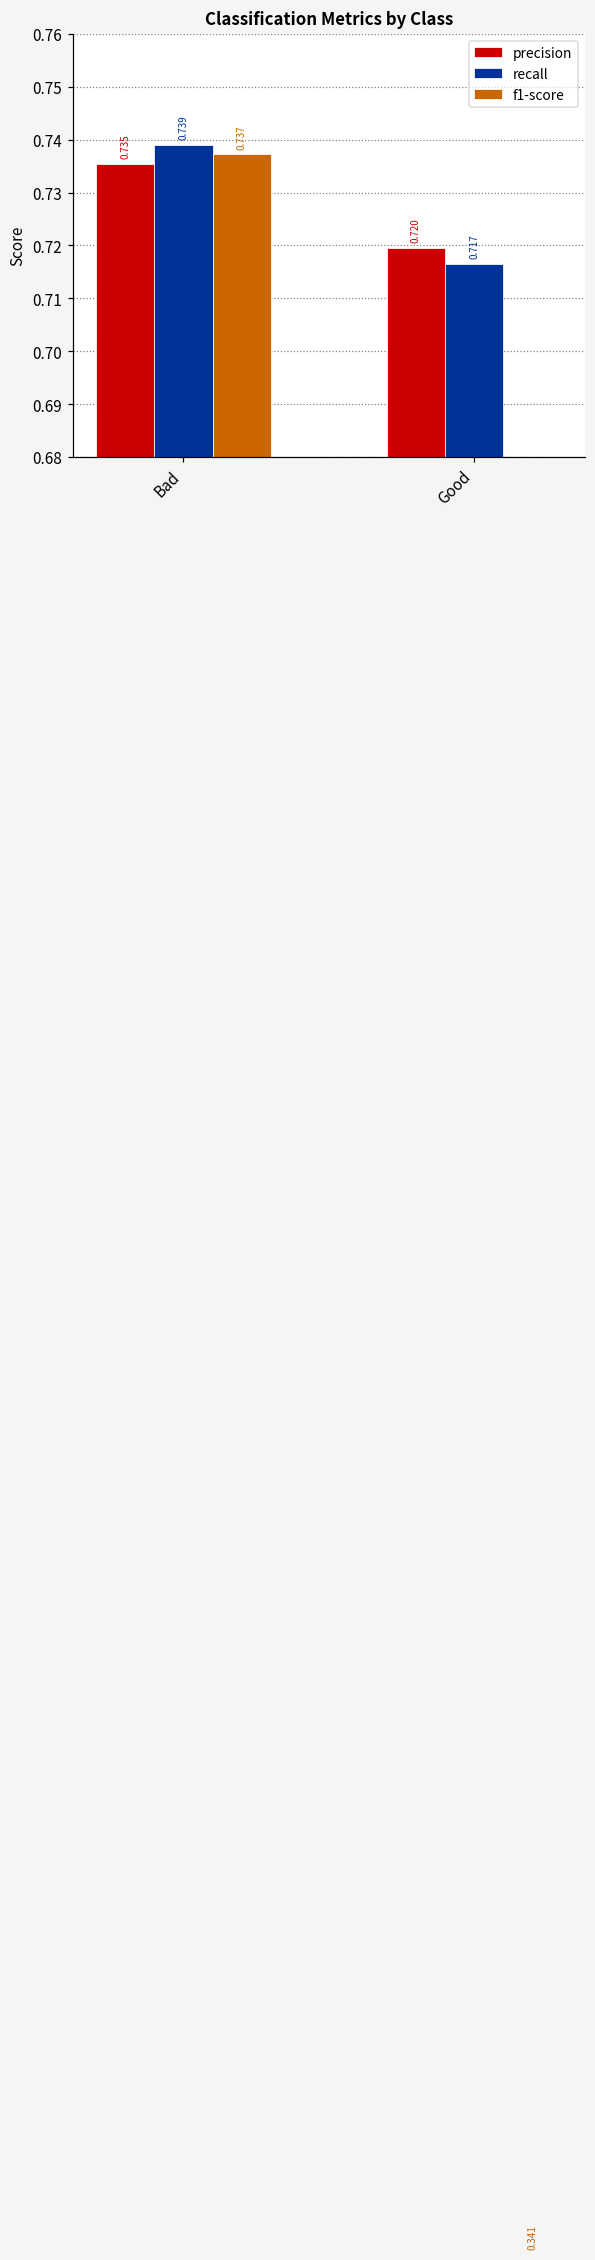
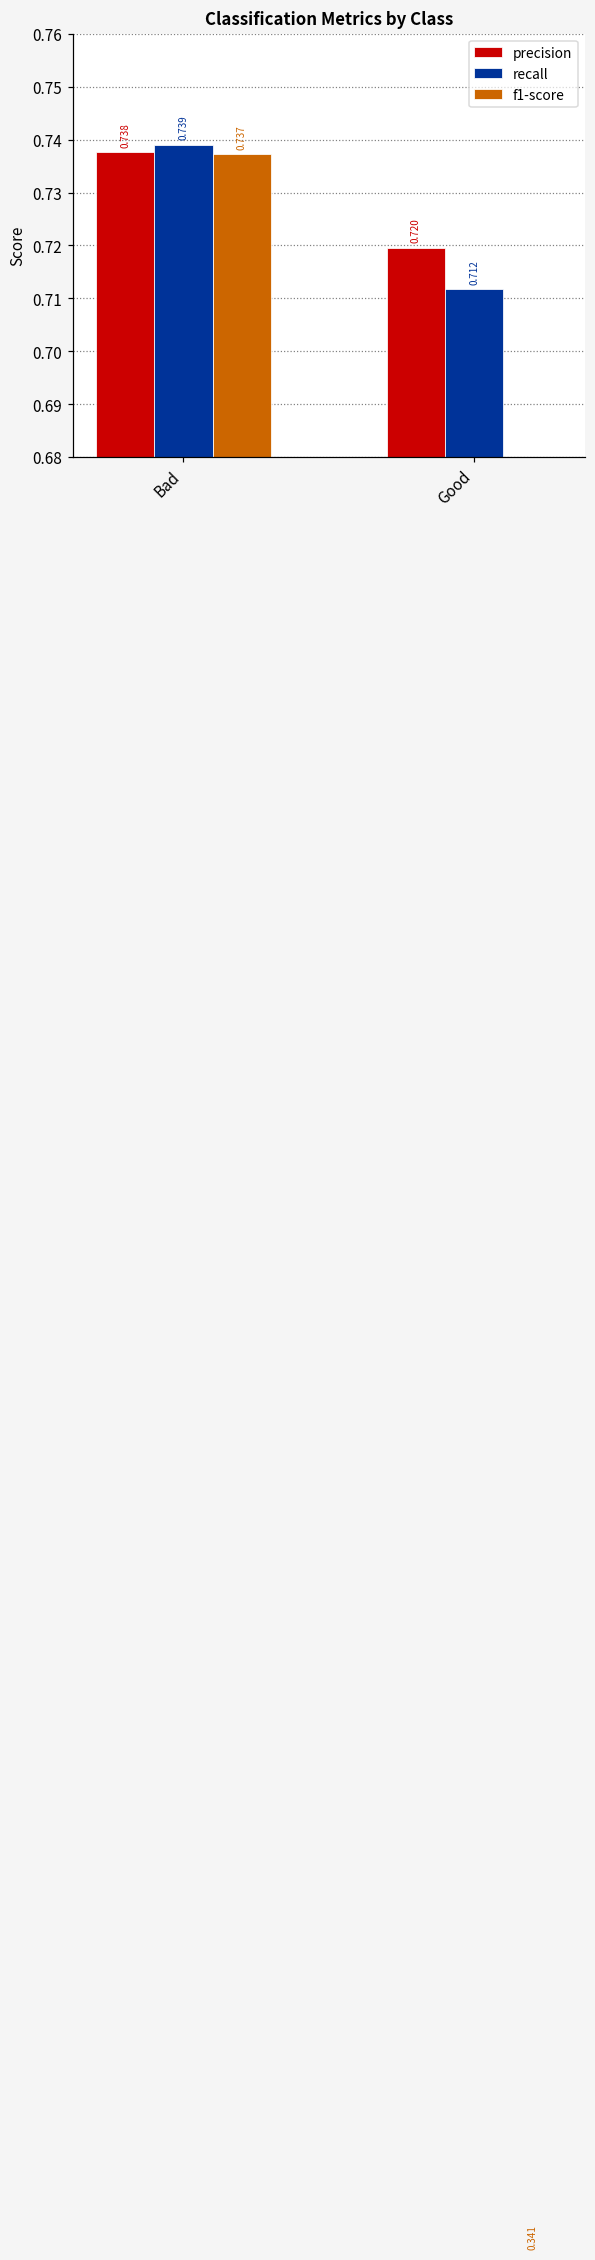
precision, Bad: 0.735 -> 0.738
recall, Good: 0.717 -> 0.712
